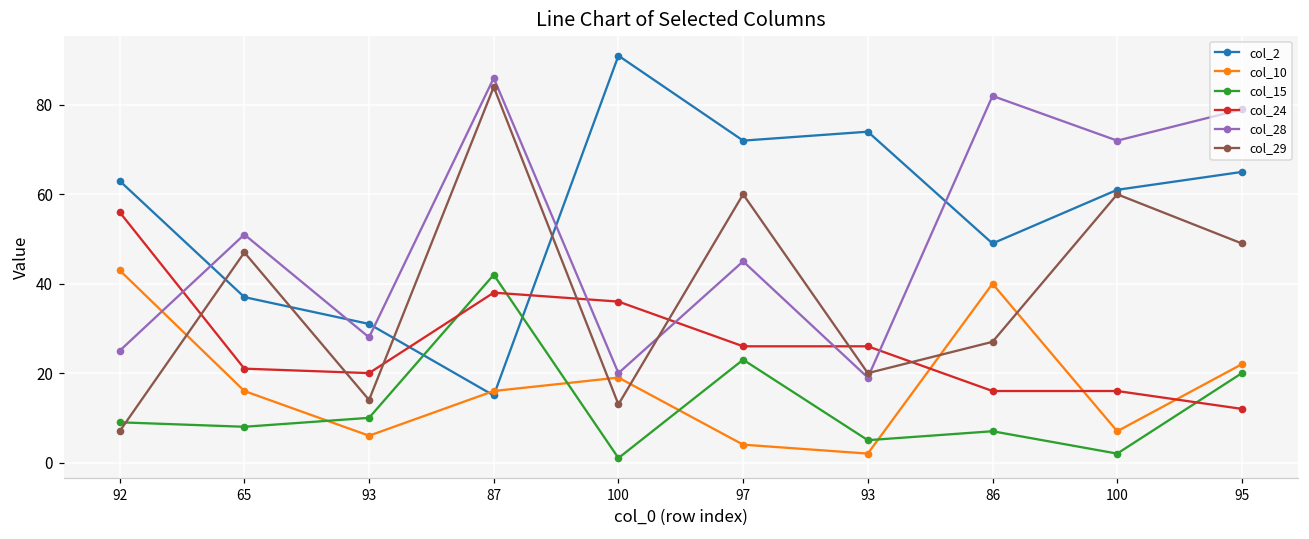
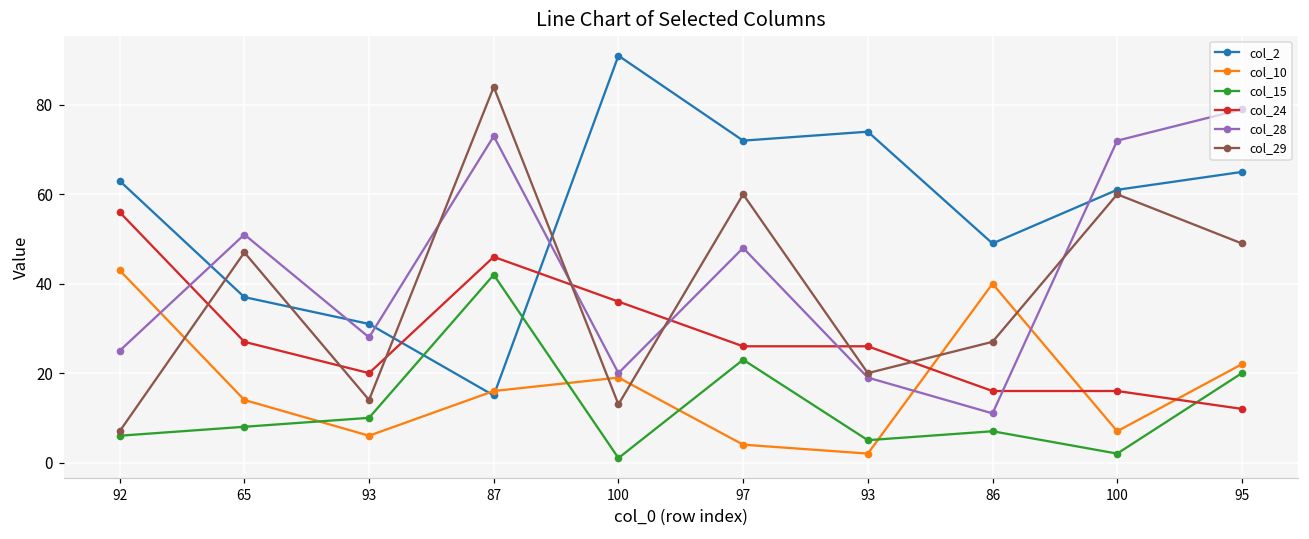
col_15, 92: 9 -> 6
col_10, 65: 16 -> 14
col_24, 65: 21 -> 27
col_24, 87: 38 -> 46
col_28, 87: 86 -> 73
col_28, 97: 45 -> 48
col_28, 86: 82 -> 11
